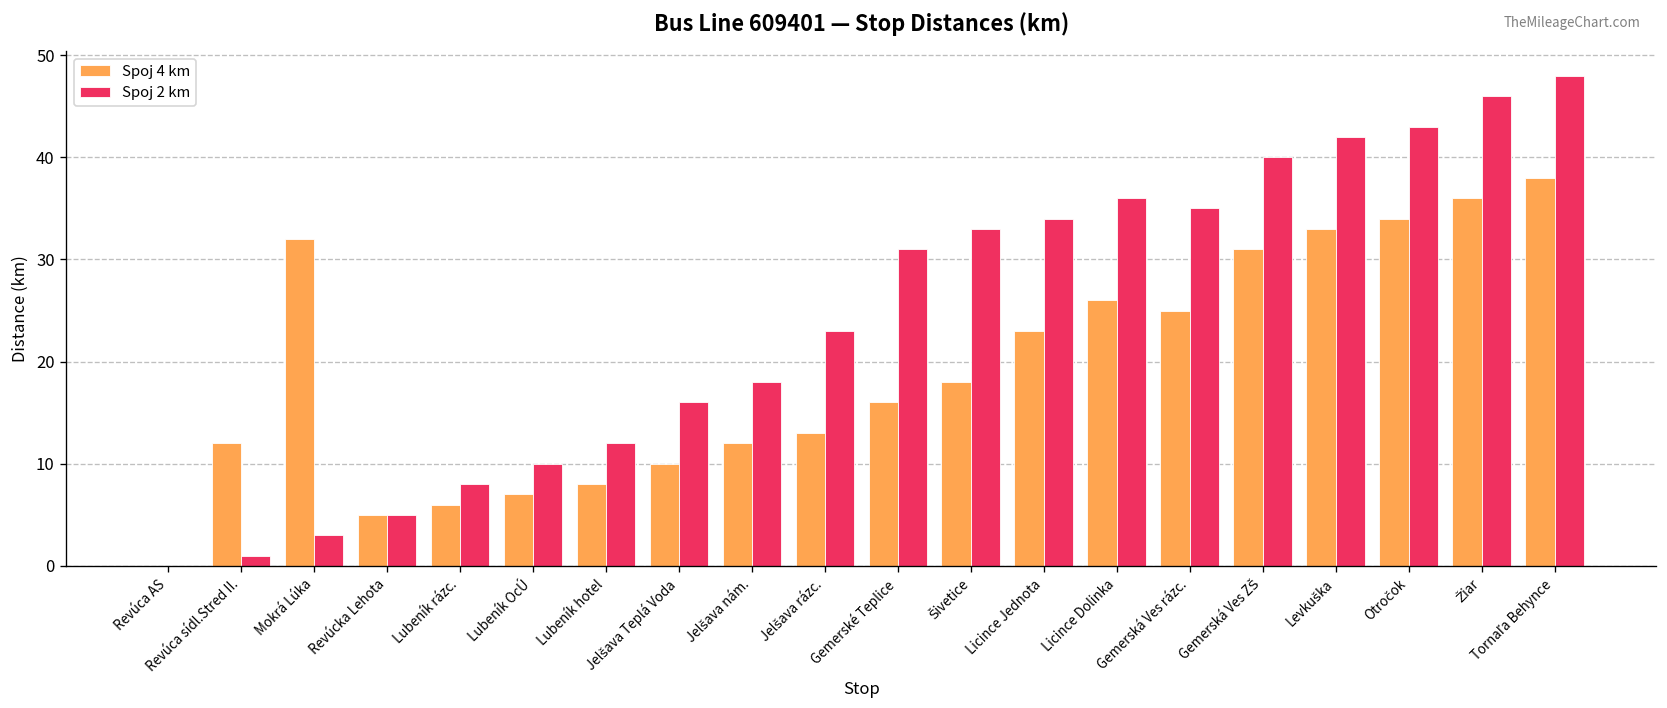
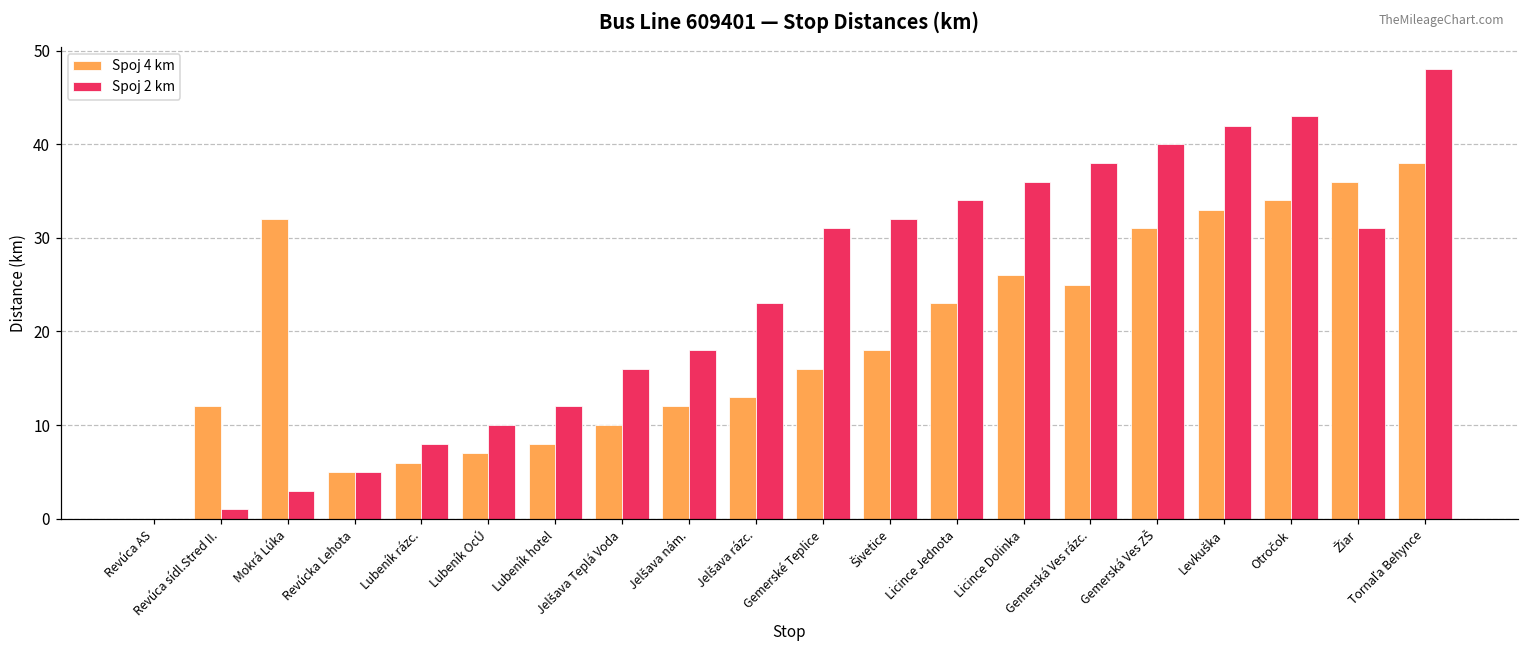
Spoj 2 km, Šivetice: 33 -> 32
Spoj 2 km, Gemerská Ves rázc.: 35 -> 38
Spoj 2 km, Žiar: 46 -> 31
